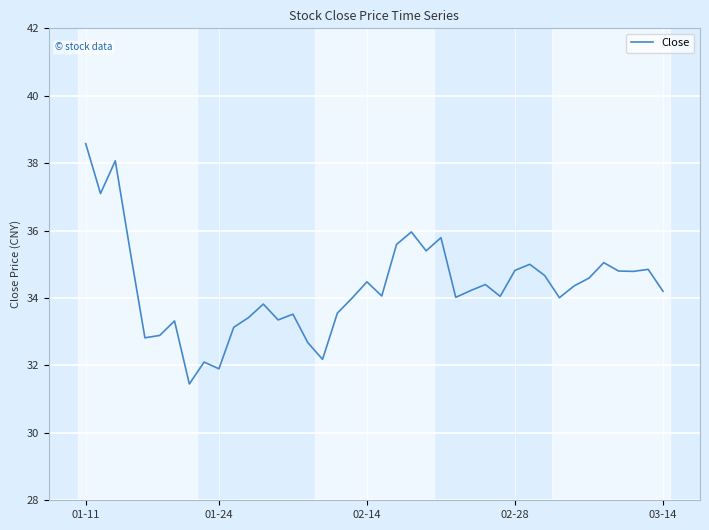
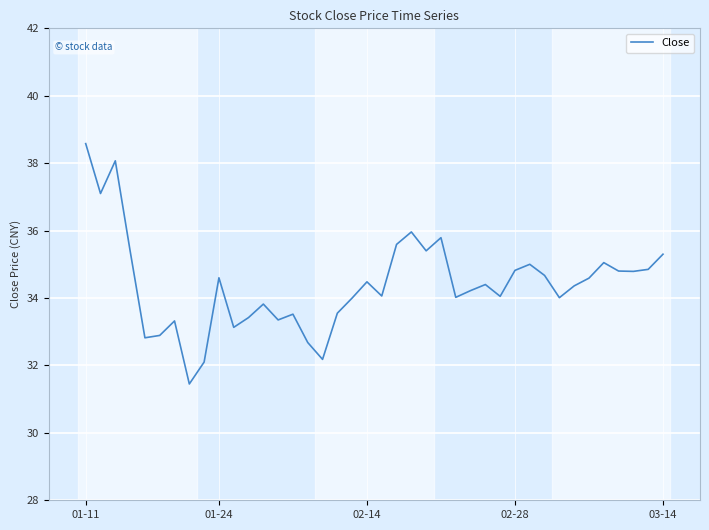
01-24: 31.9 -> 34.6
03-14: 34.2 -> 35.3
